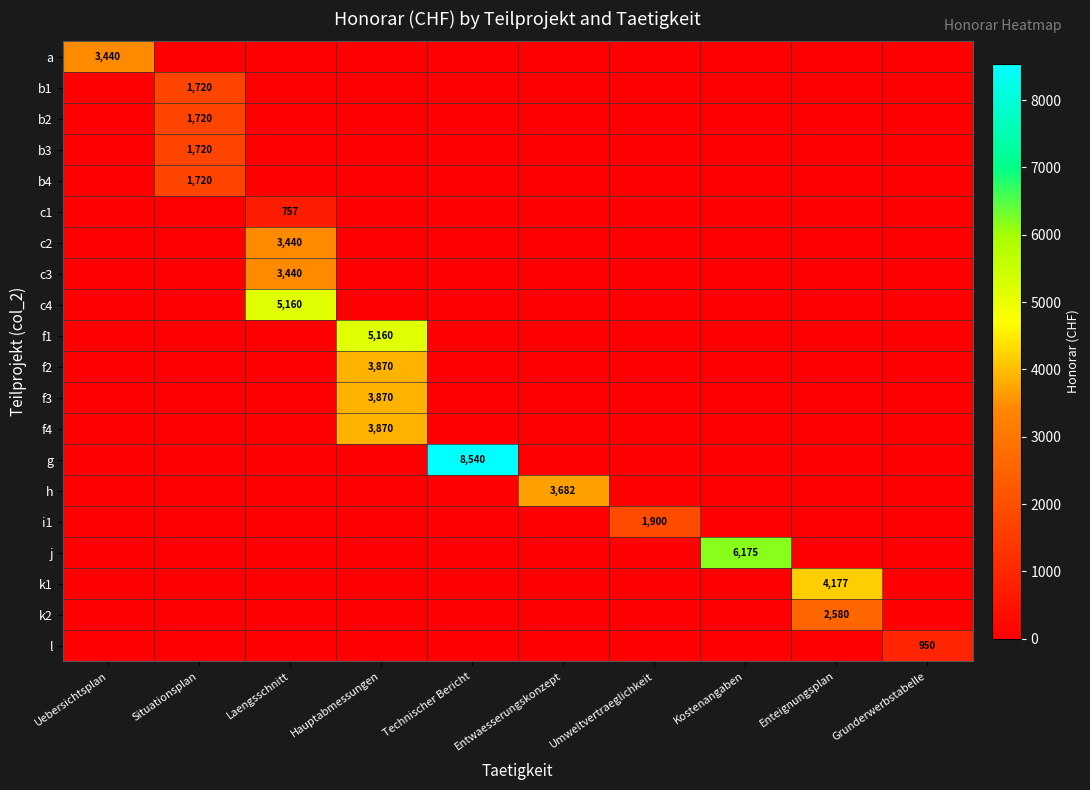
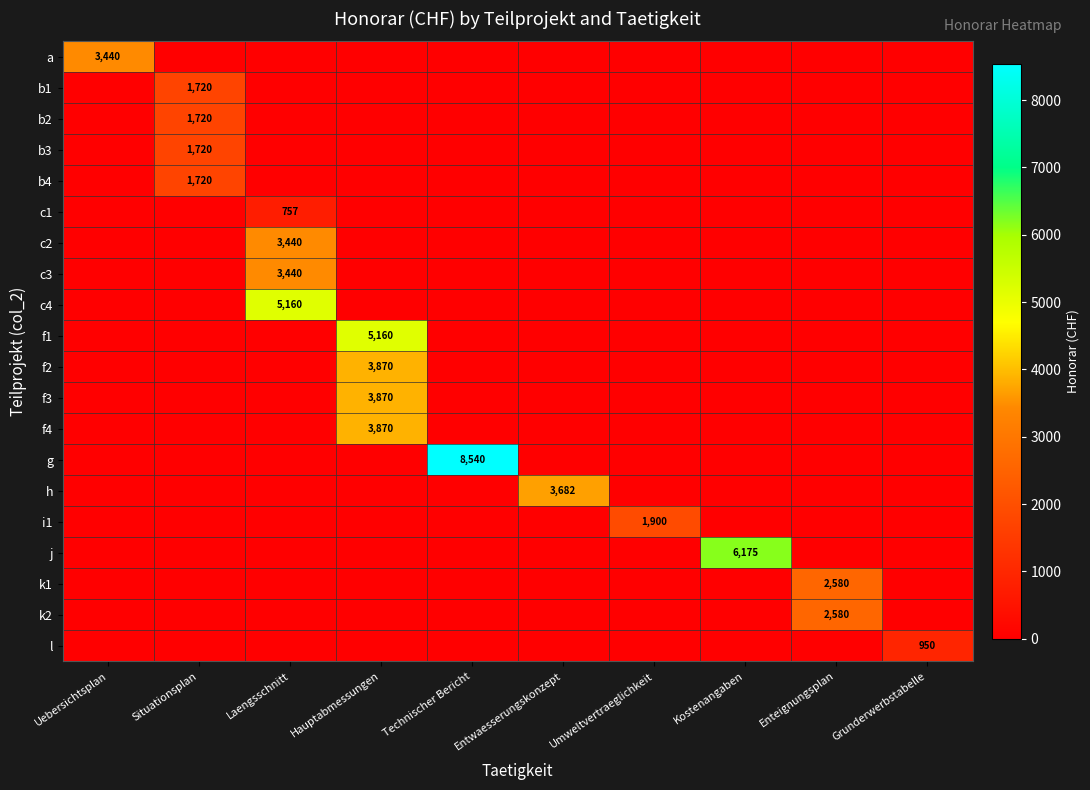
k1, Enteignungsplan: 4,177 -> 2,580
